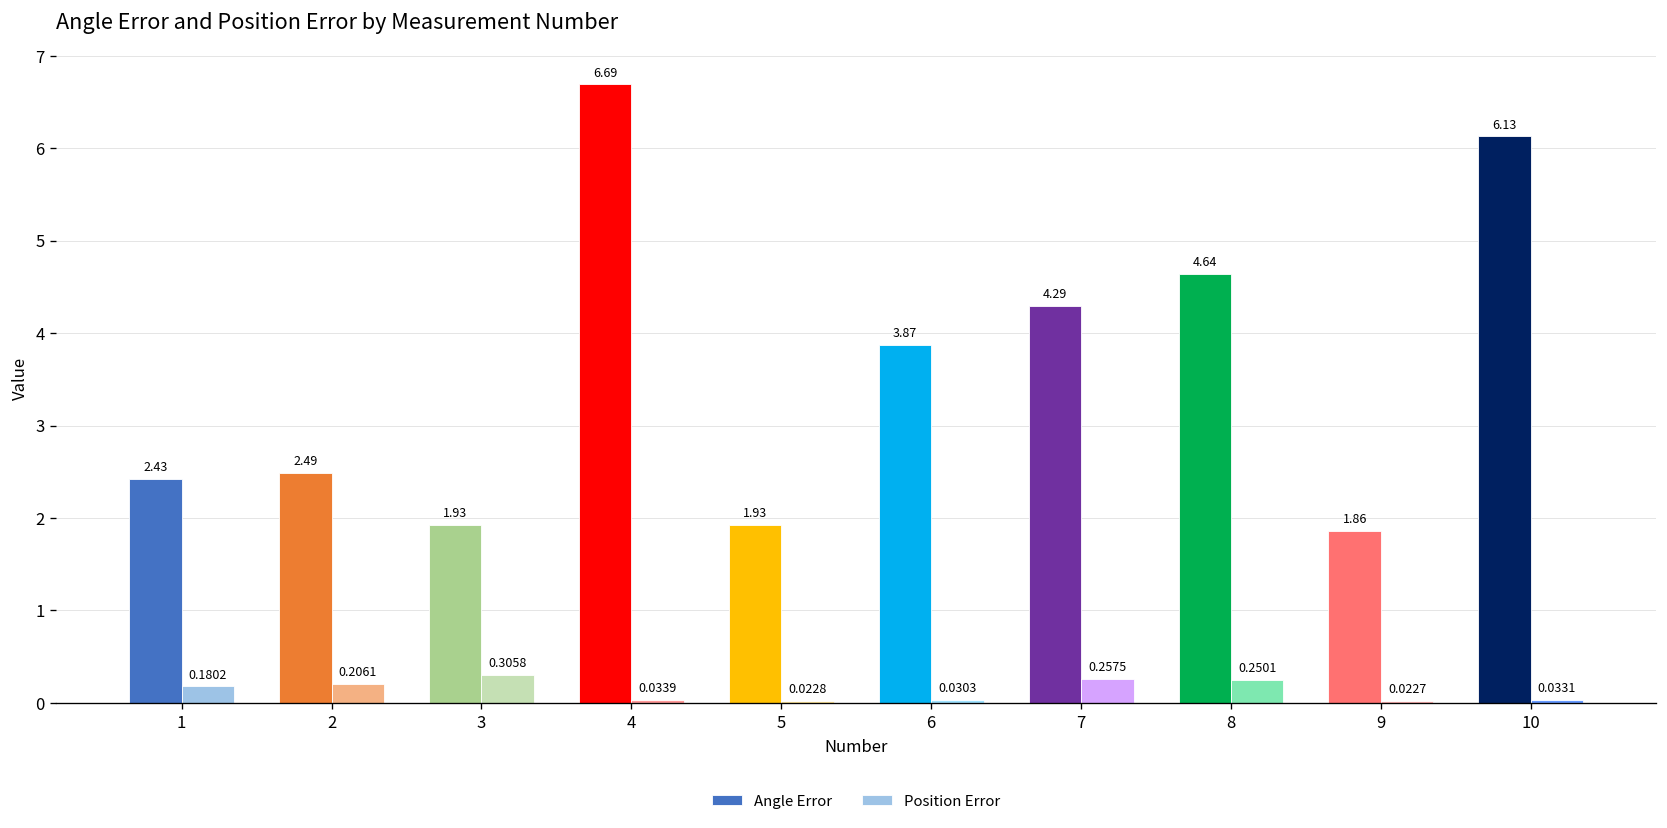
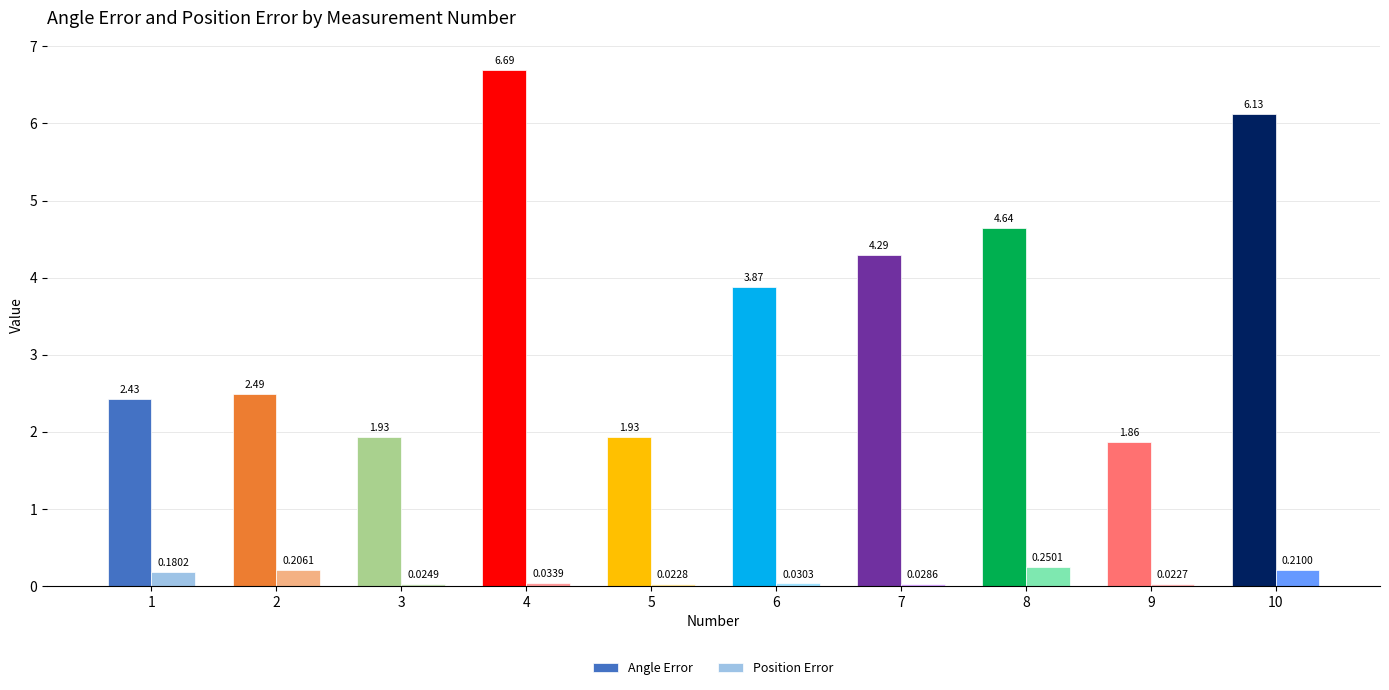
Position Error, 3: 0.3058 -> 0.0249
Position Error, 7: 0.2575 -> 0.0286
Position Error, 10: 0.0331 -> 0.2100
